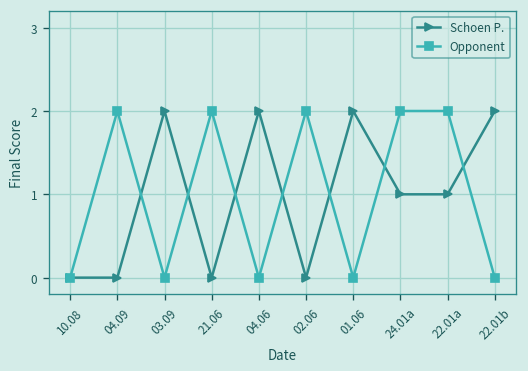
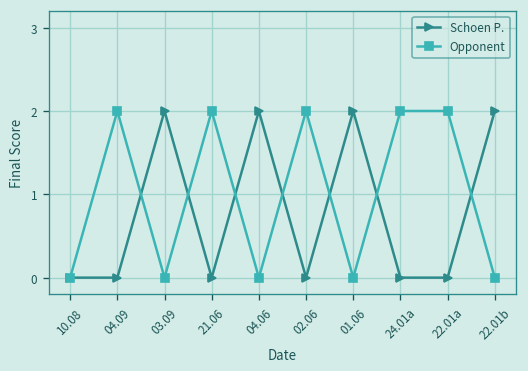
Schoen P., 24.01a: 1 -> 0
Schoen P., 22.01a: 1 -> 0
